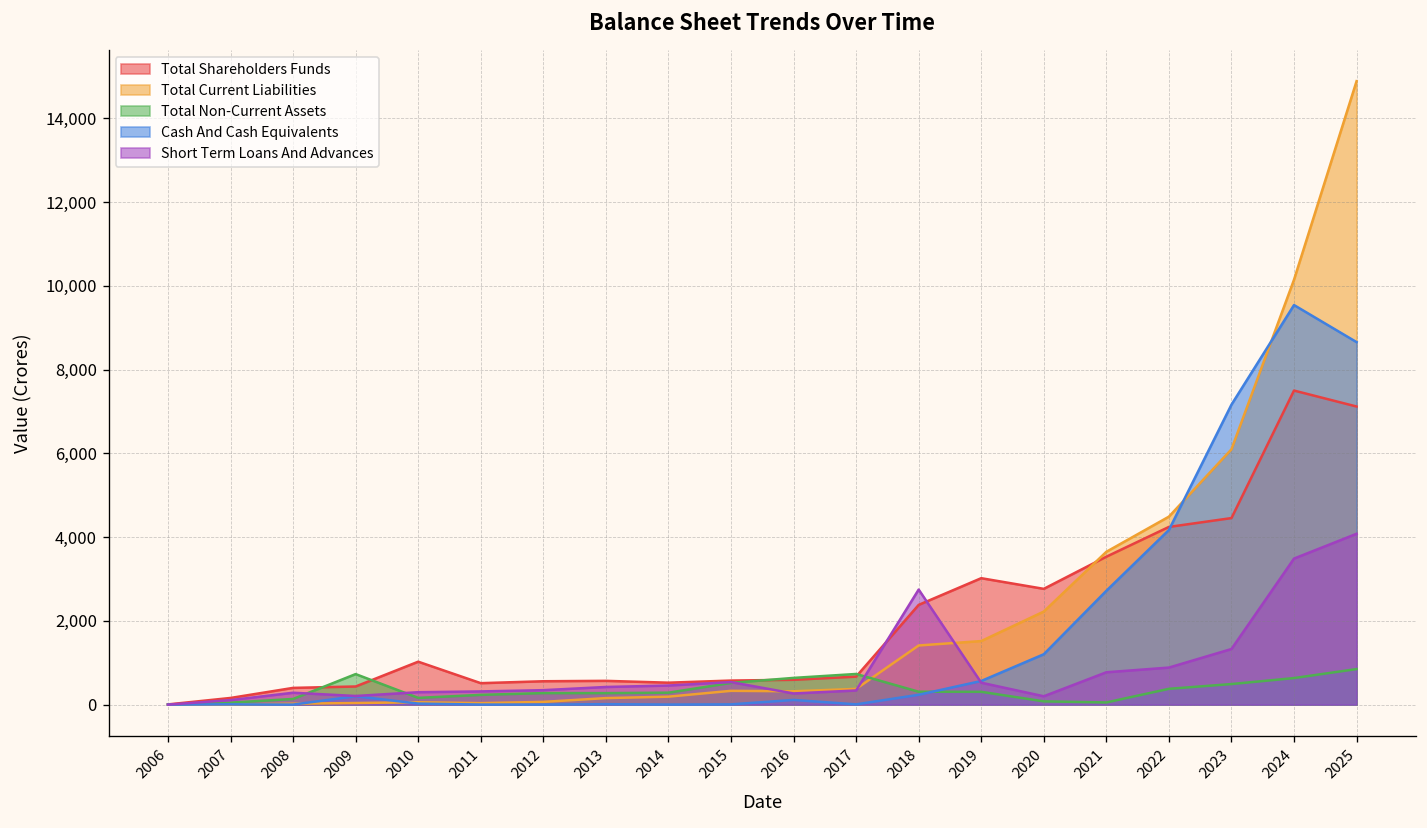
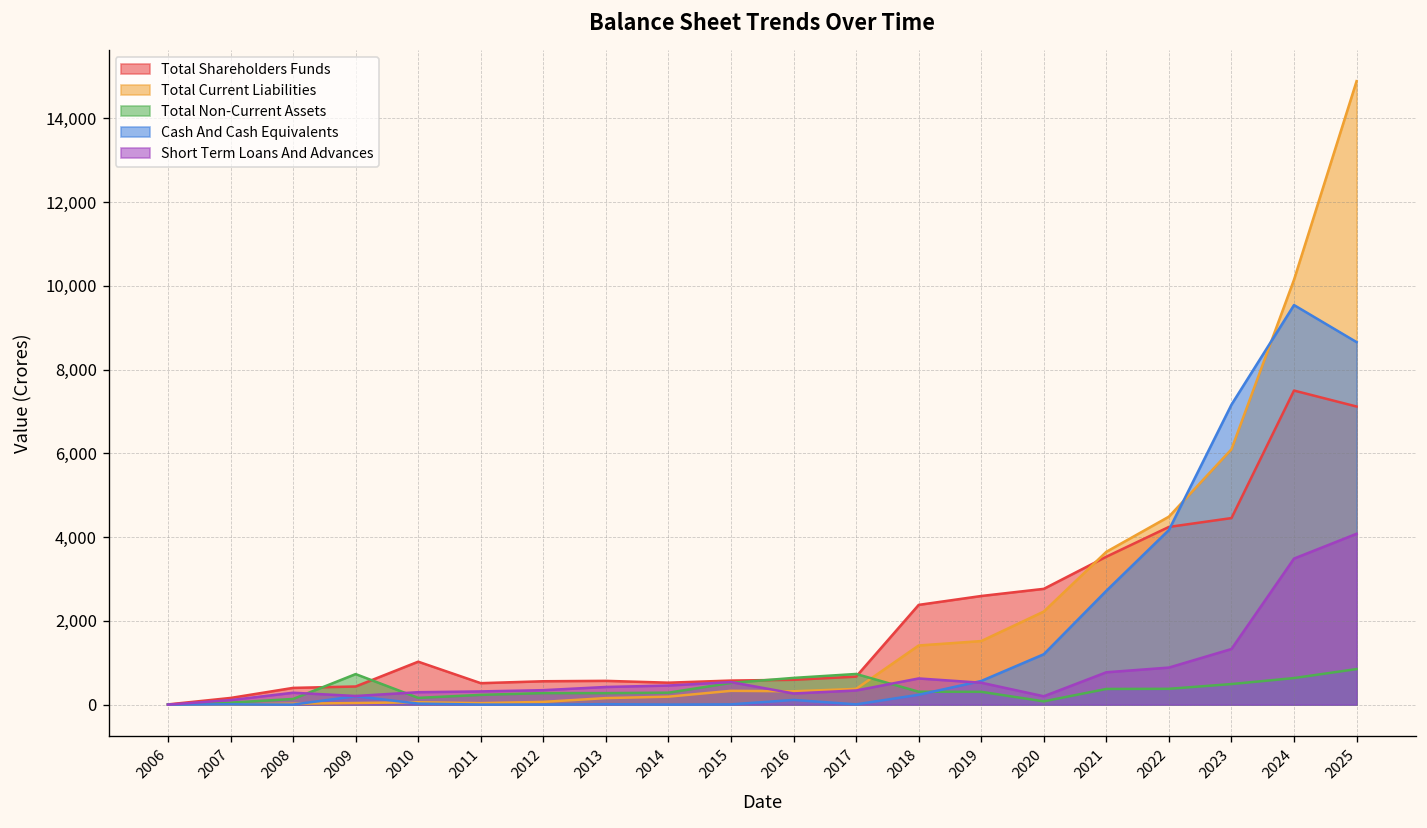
Short Term Loans And Advances, 2018: 2,700 -> 600
Total Shareholders Funds, 2019: 3,000 -> 2,600
Total Non-Current Assets, 2021: 100 -> 400
